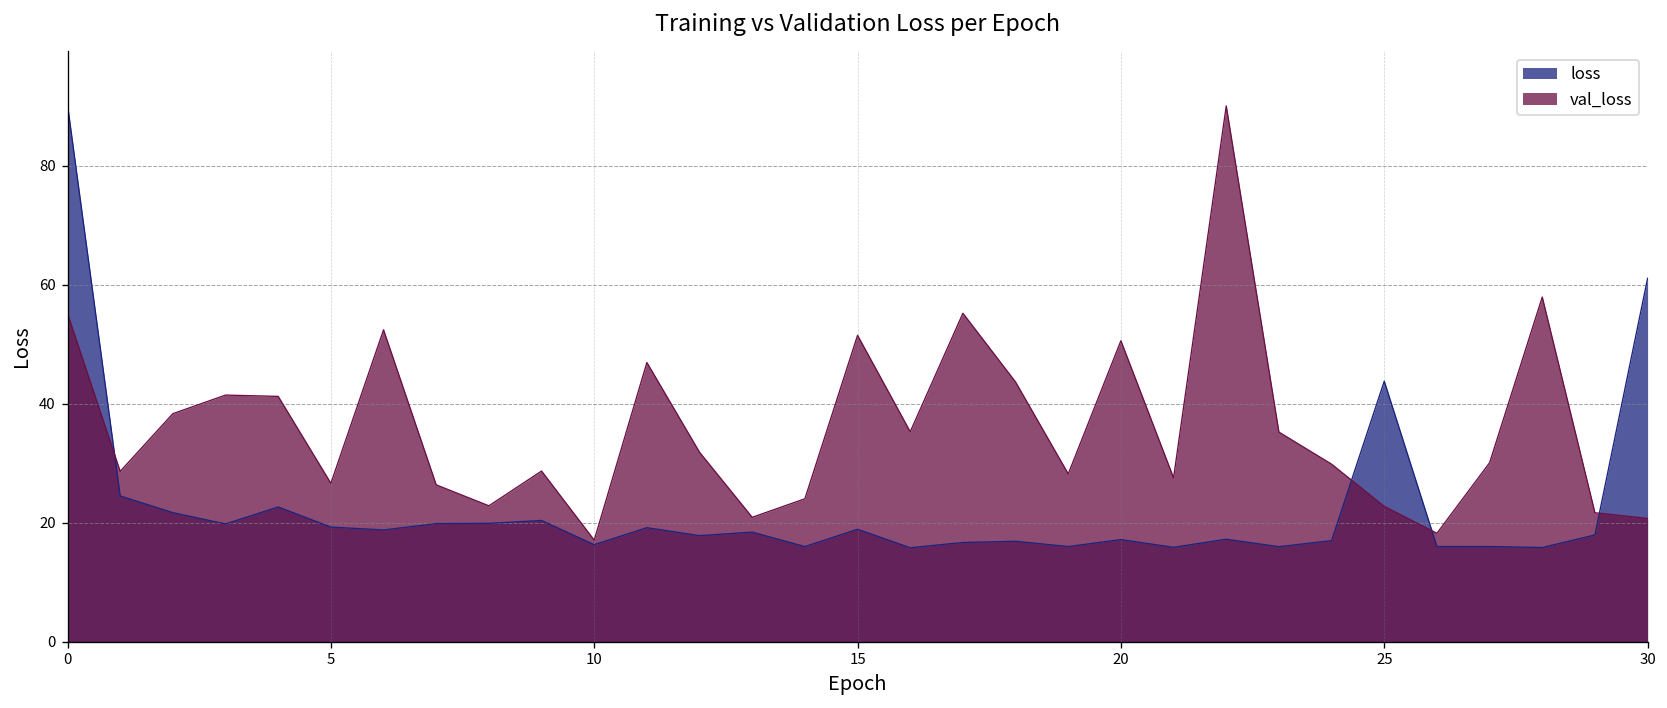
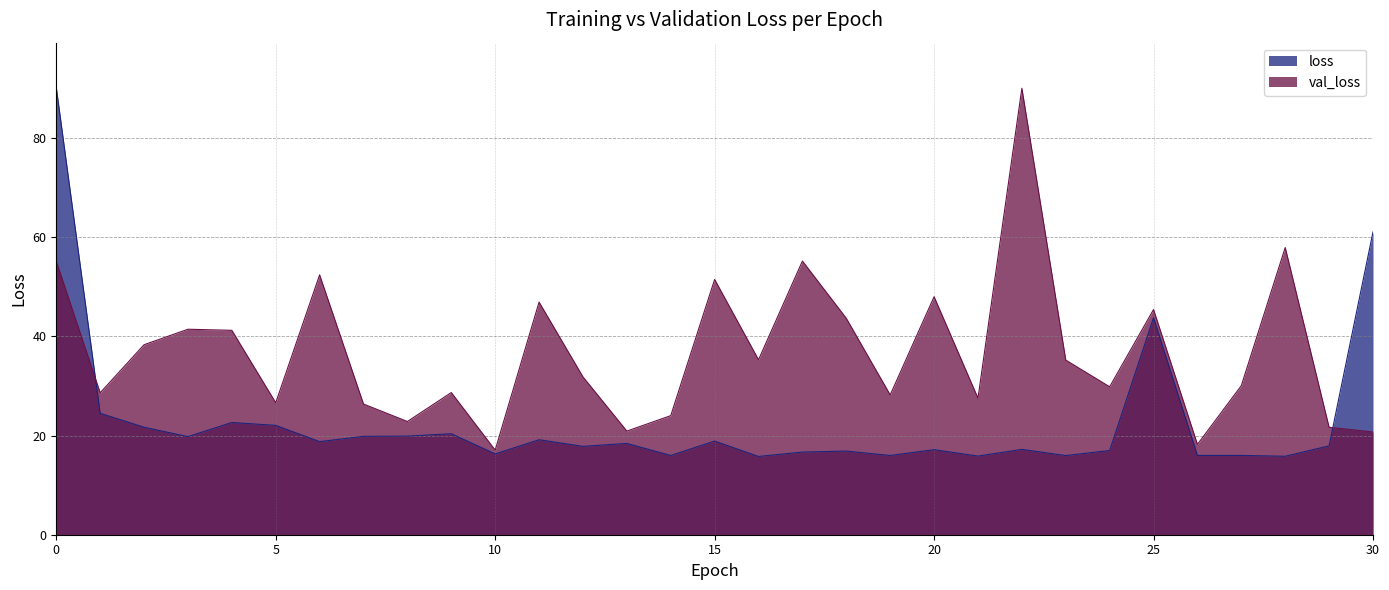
loss, 5: 19 -> 22
val_loss, 20: 51 -> 48
val_loss, 25: 23 -> 45
